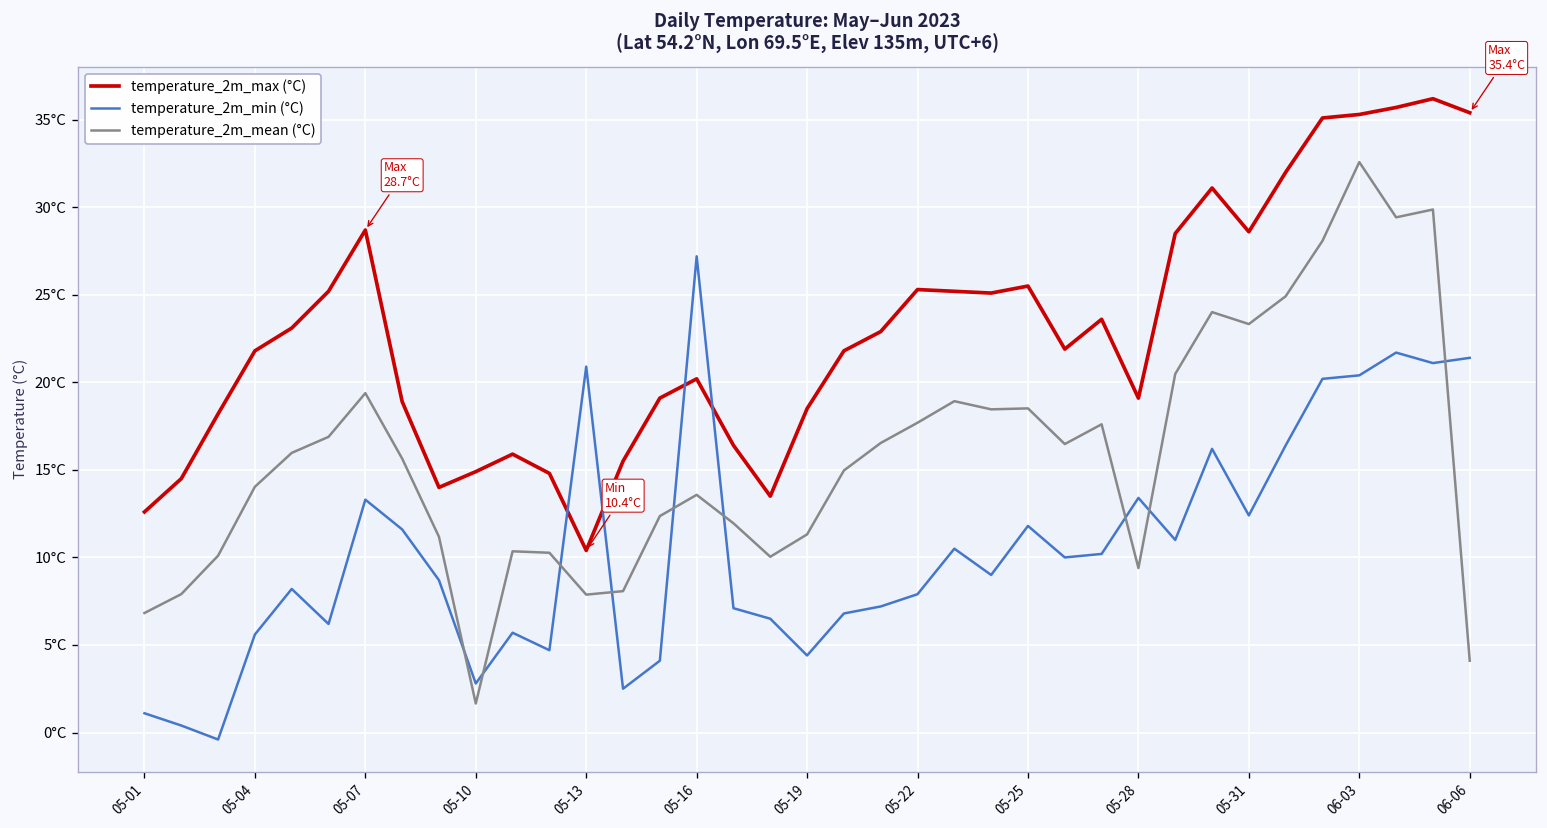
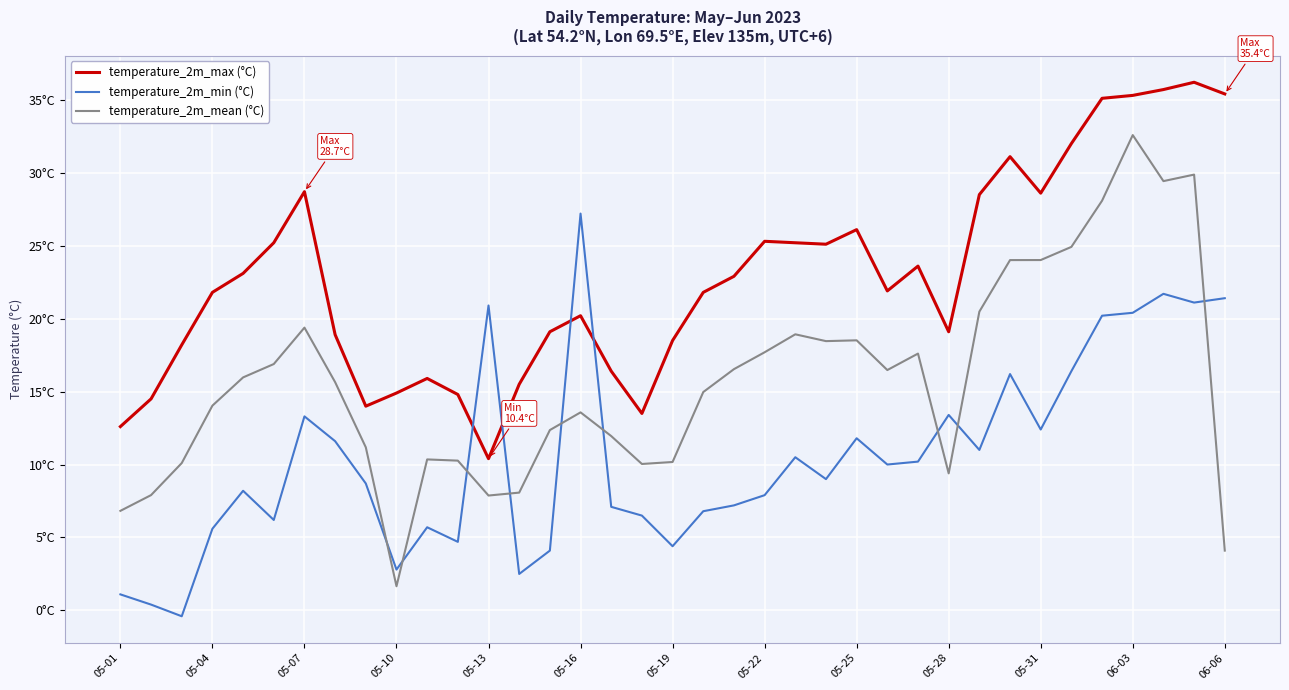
temperature_2m_mean (°C), 05-19: 11.3°C -> 10.2°C
temperature_2m_max (°C), 05-25: 25.5°C -> 26.1°C
temperature_2m_mean (°C), 05-31: 23.3°C -> 24.0°C
